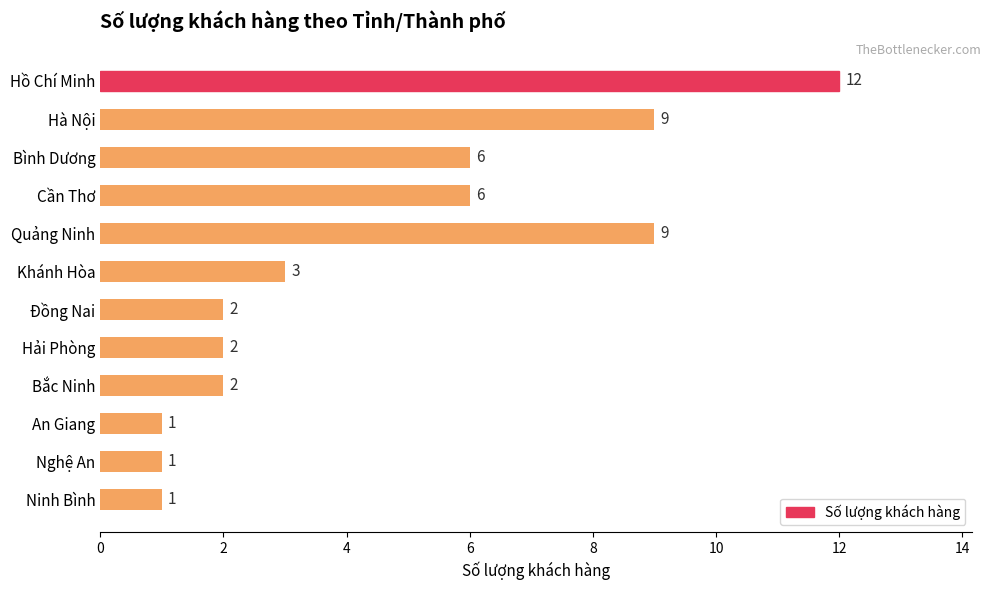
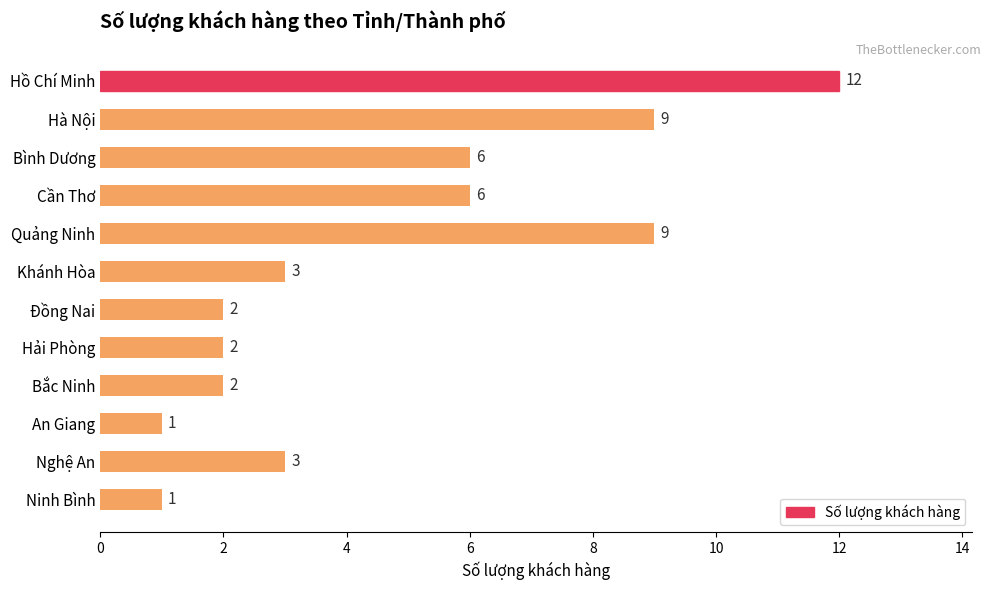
Nghệ An: 1 -> 3
